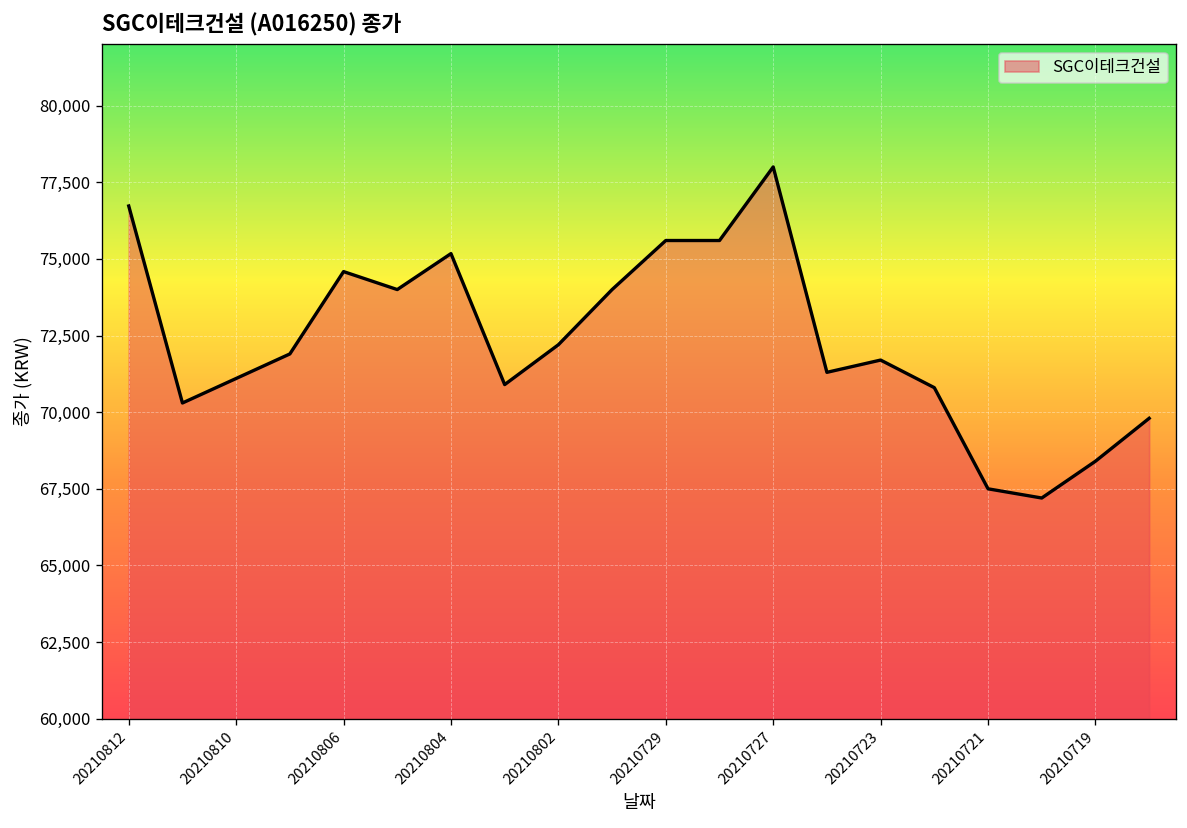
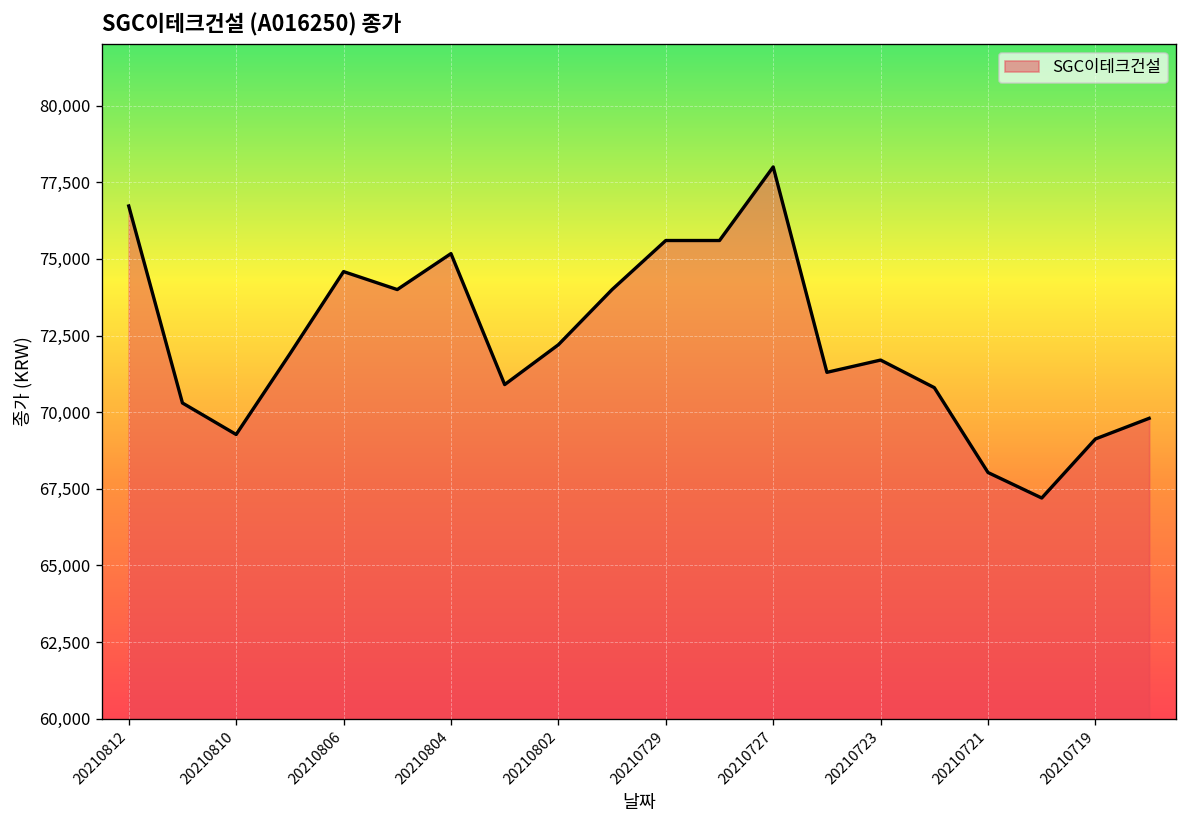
20210810: 71,100 -> 69,300
20210721: 67,500 -> 68,000
20210719: 68,400 -> 69,100
